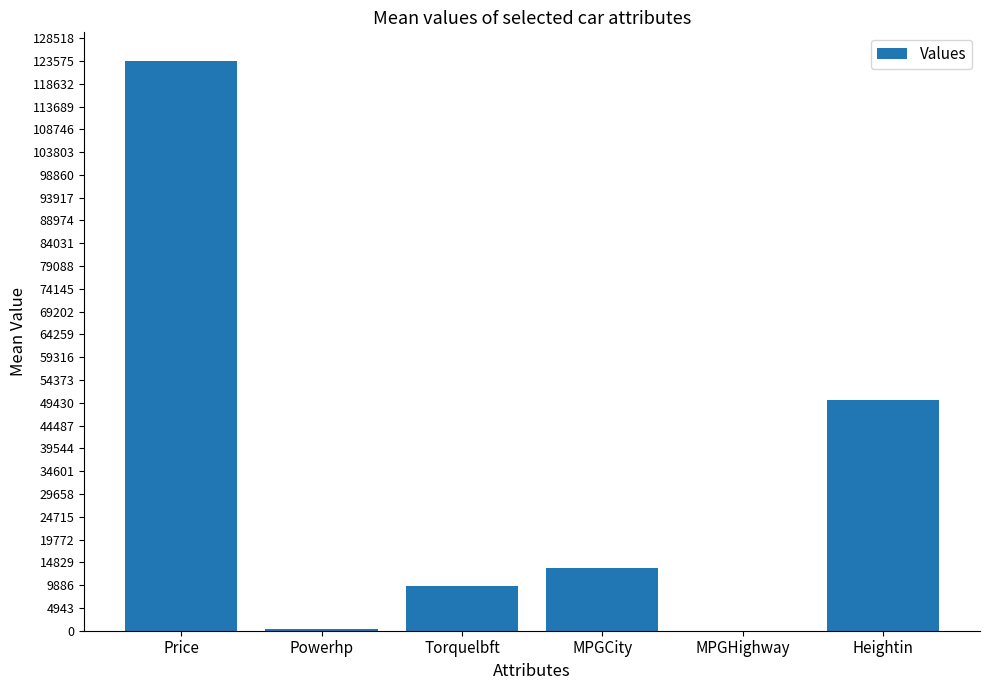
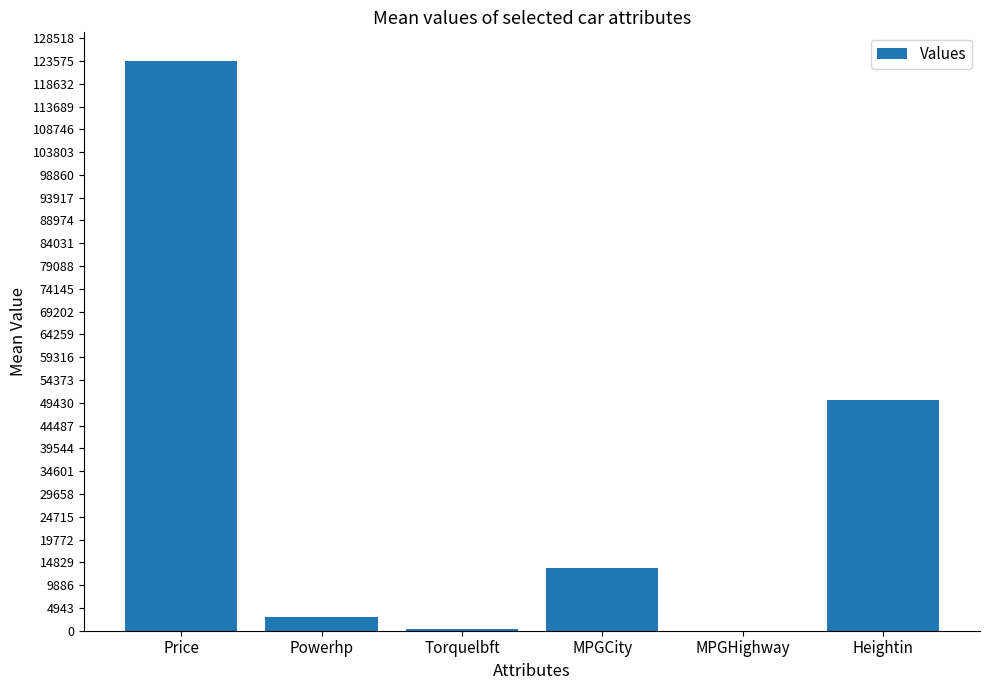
Powerhp: 0 -> 3000
Torquelbft: 10000 -> 0
